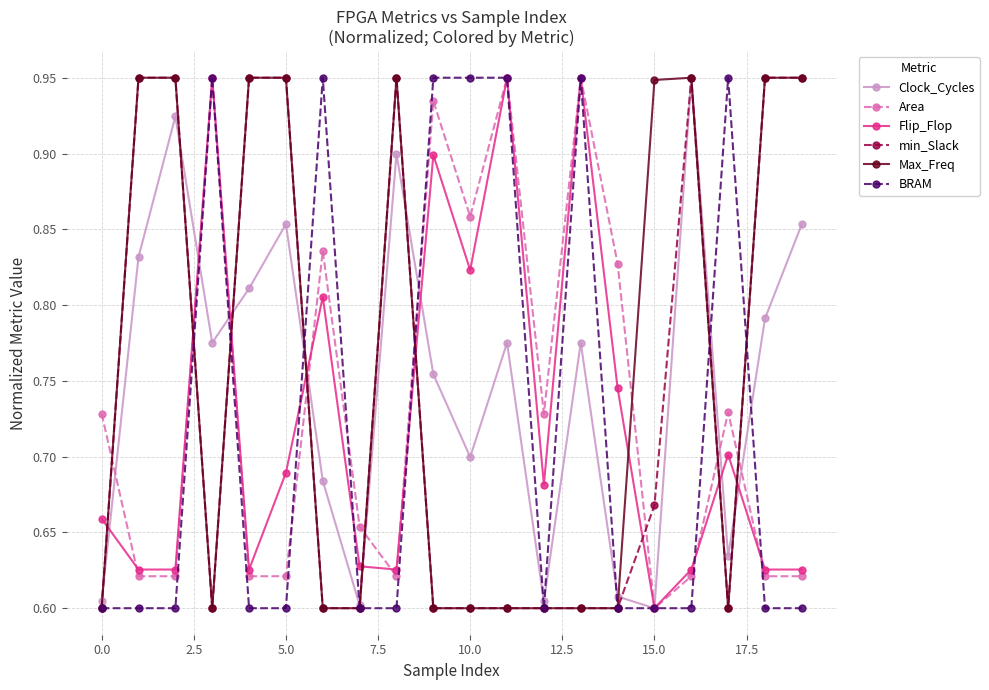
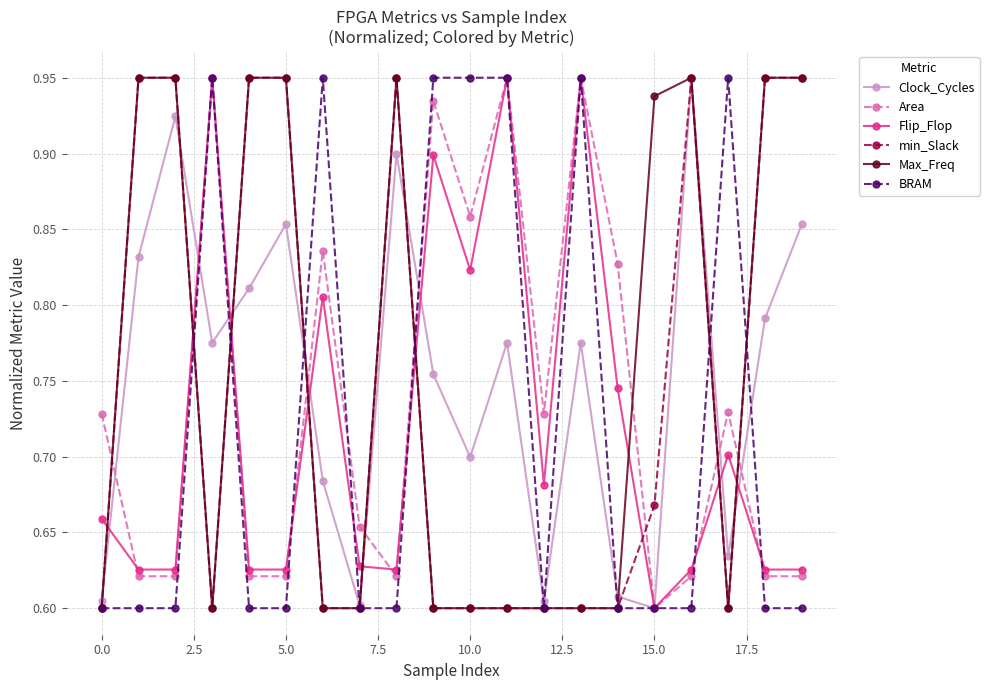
Flip_Flop, 5.0: 0.689 -> 0.626
Max_Freq, 15.0: 0.949 -> 0.938
